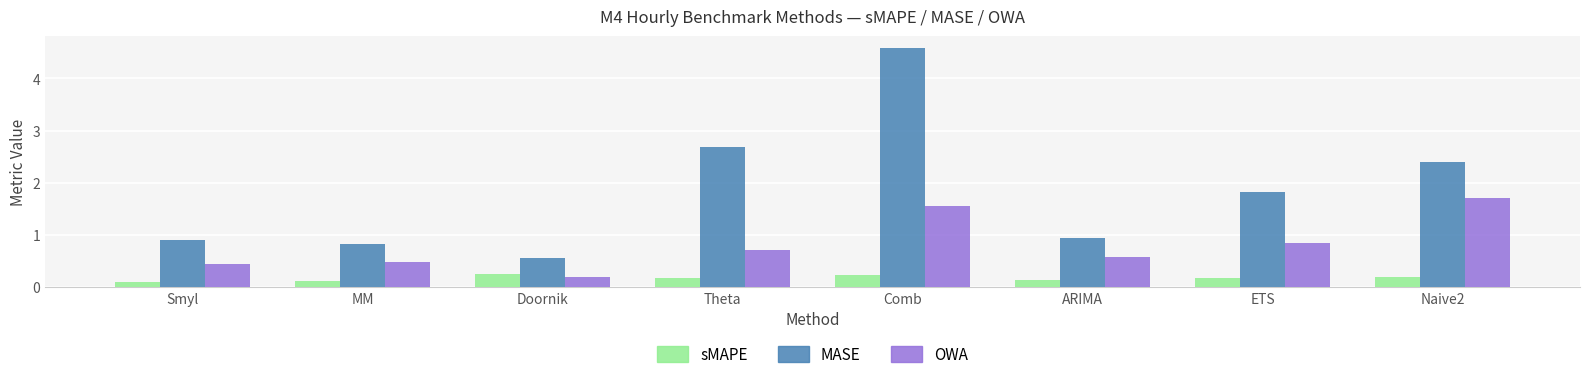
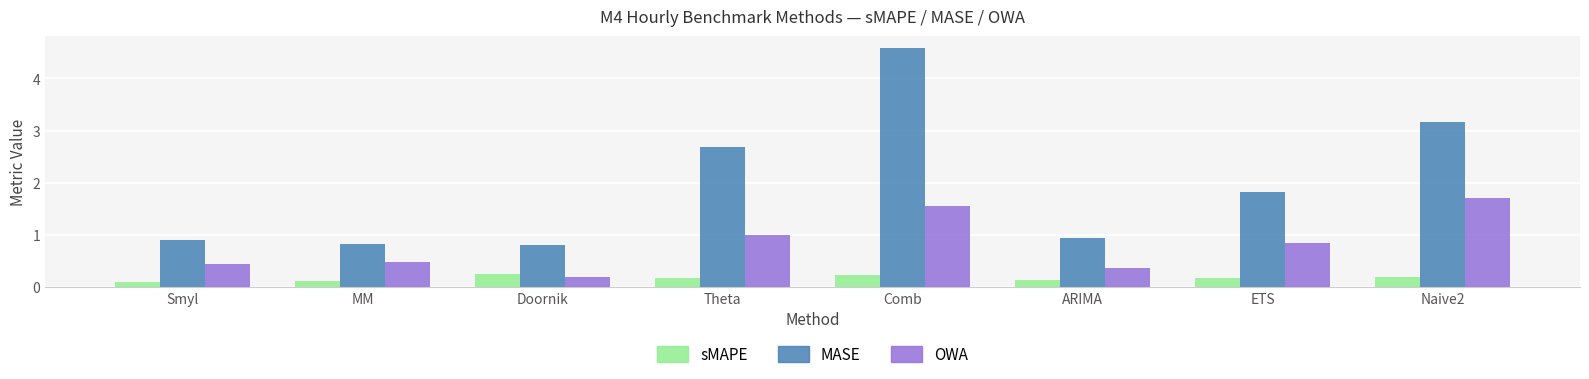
MASE, Doornik: 0.6 -> 0.8
OWA, Theta: 0.7 -> 1.0
OWA, ARIMA: 0.6 -> 0.4
MASE, Naive2: 2.4 -> 3.2
